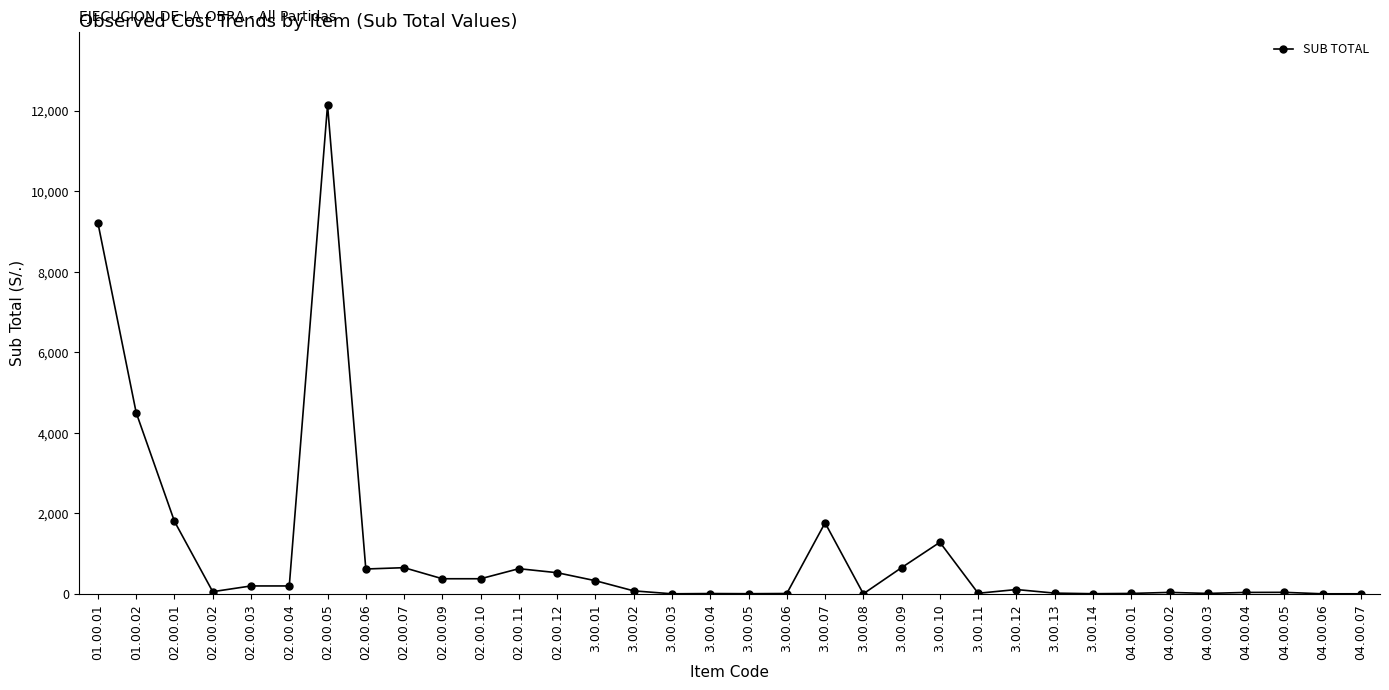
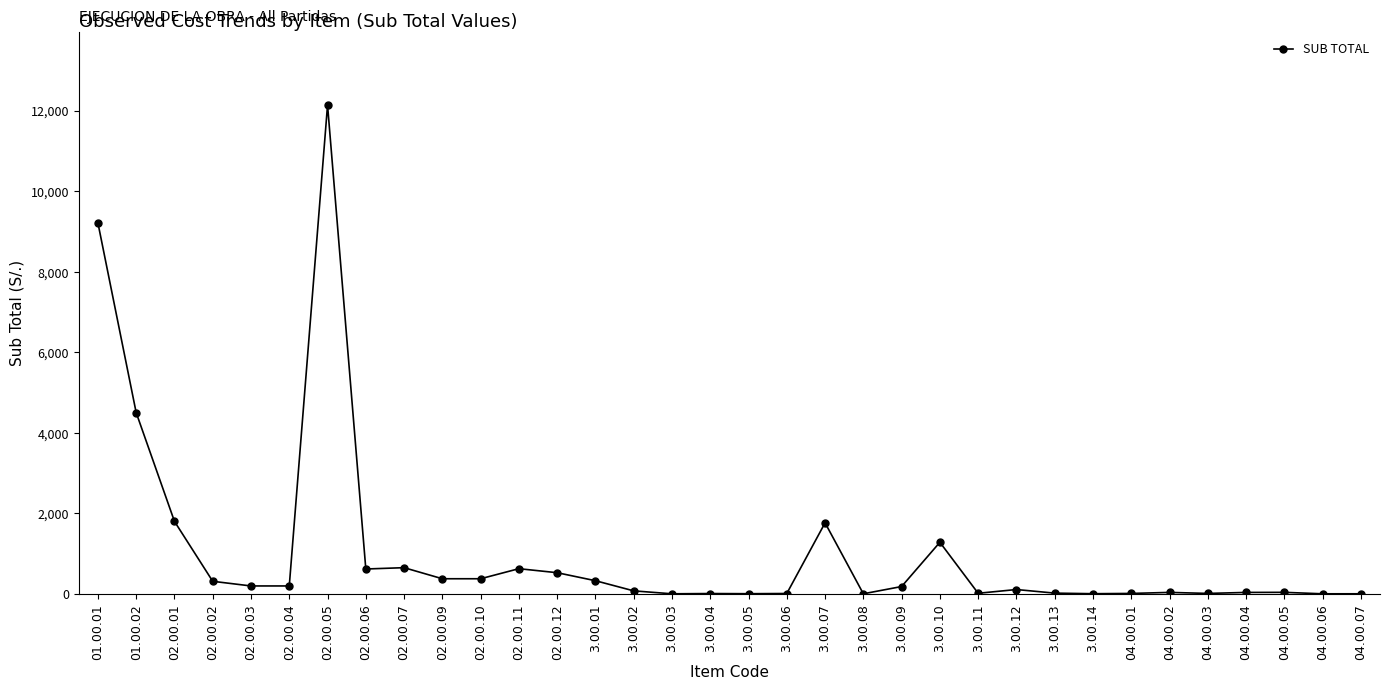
02.00.02: 100 -> 300
3.00.09: 700 -> 200
